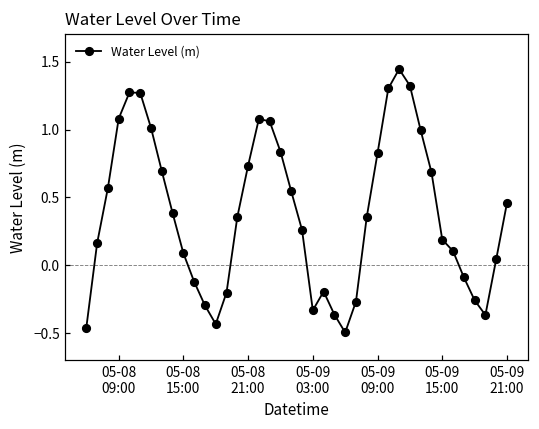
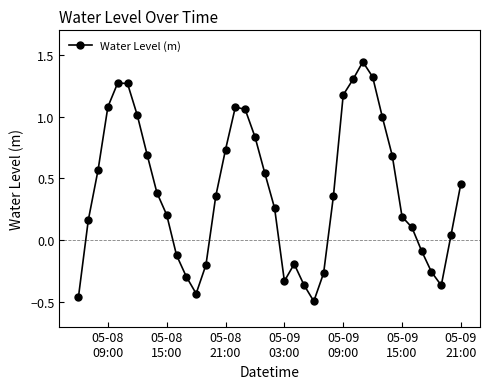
05-08 15:00: 0.09 -> 0.20
05-09 09:00: 0.83 -> 1.18
